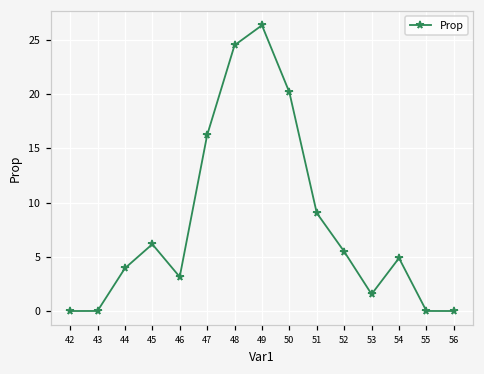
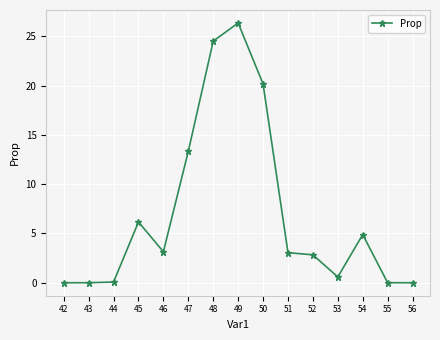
44: 4 -> 0
47: 16 -> 13
51: 9 -> 3
52: 5 -> 3
53: 2 -> 1
